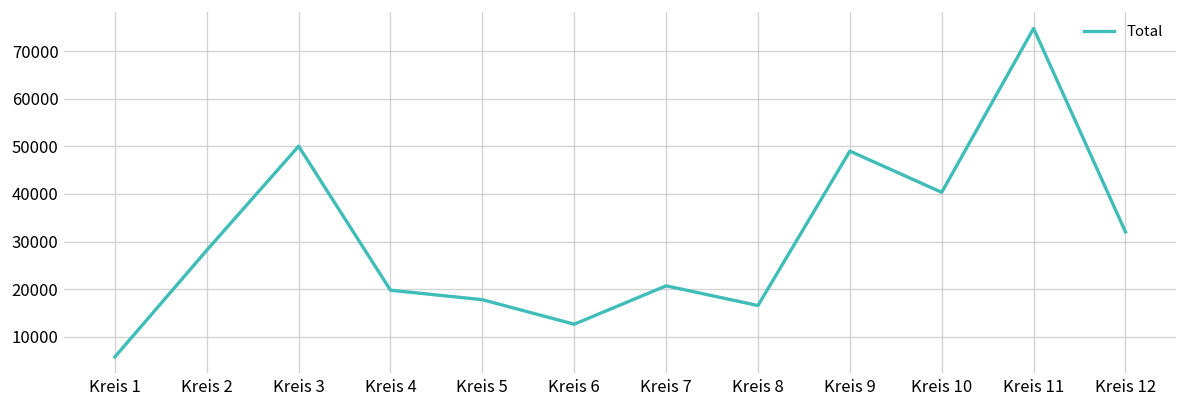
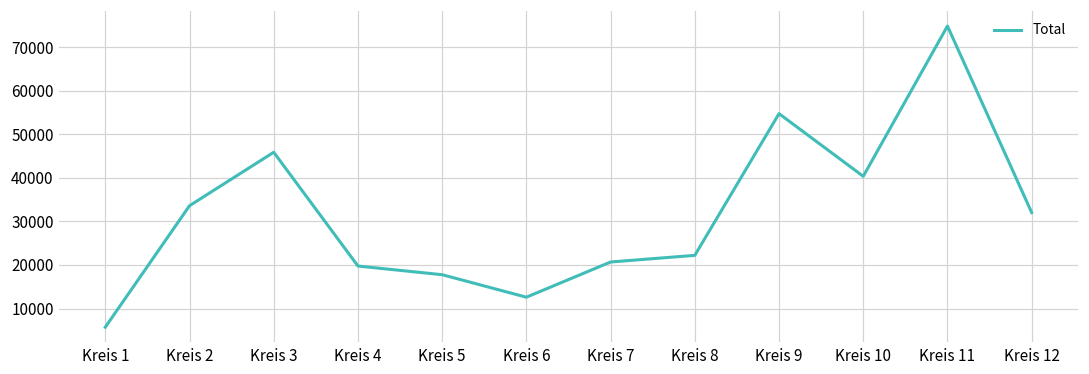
Kreis 2: 28000 -> 34000
Kreis 3: 50000 -> 46000
Kreis 8: 17000 -> 22000
Kreis 9: 49000 -> 55000
